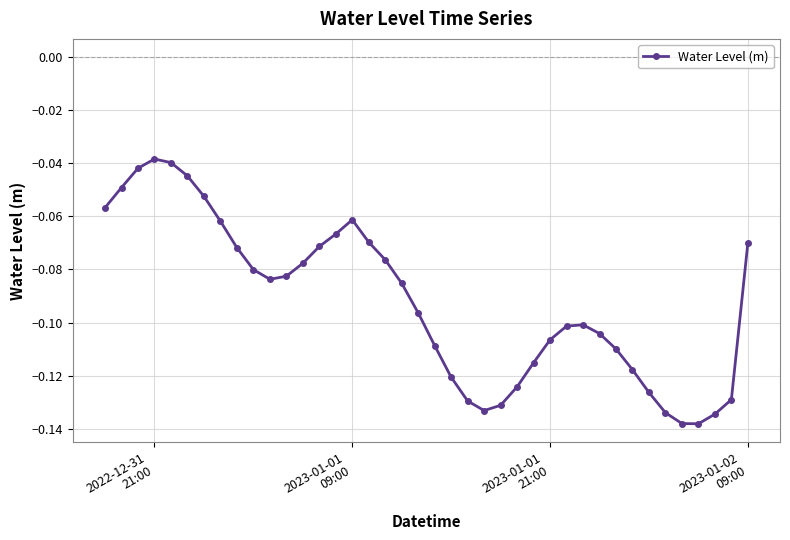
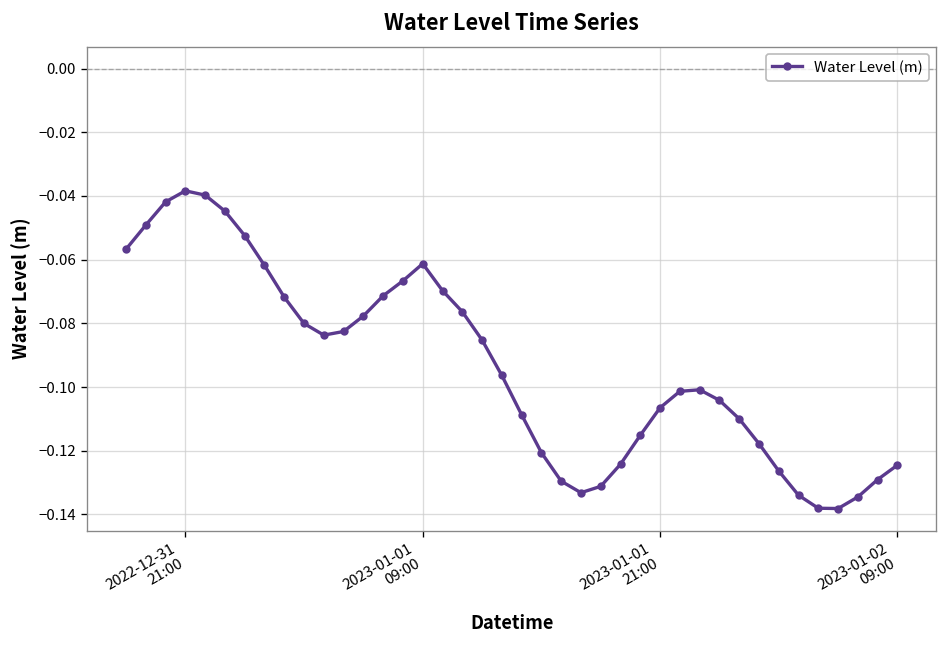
2023-01-02 09:00: -0.070 -> -0.125
